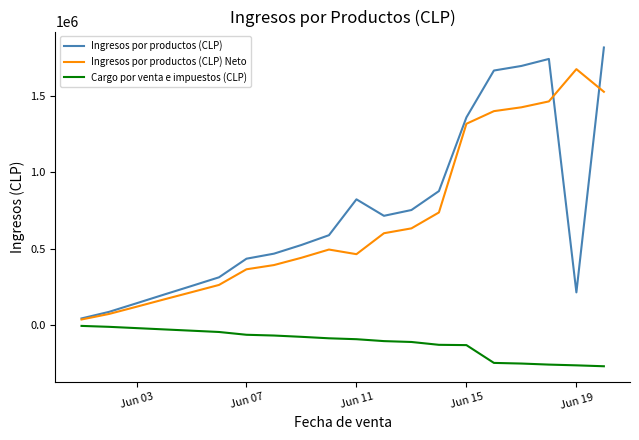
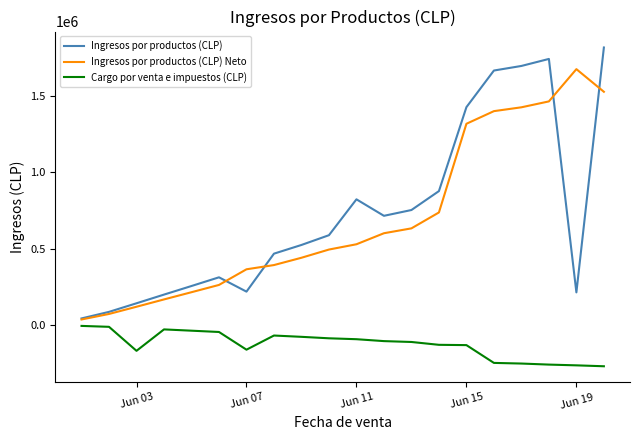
Cargo por venta e impuestos (CLP), Jun 03: -20000 -> -170000
Ingresos por productos (CLP), Jun 07: 430000 -> 220000
Cargo por venta e impuestos (CLP), Jun 07: -60000 -> -160000
Ingresos por productos (CLP) Neto, Jun 11: 460000 -> 530000
Ingresos por productos (CLP), Jun 15: 1360000 -> 1430000
